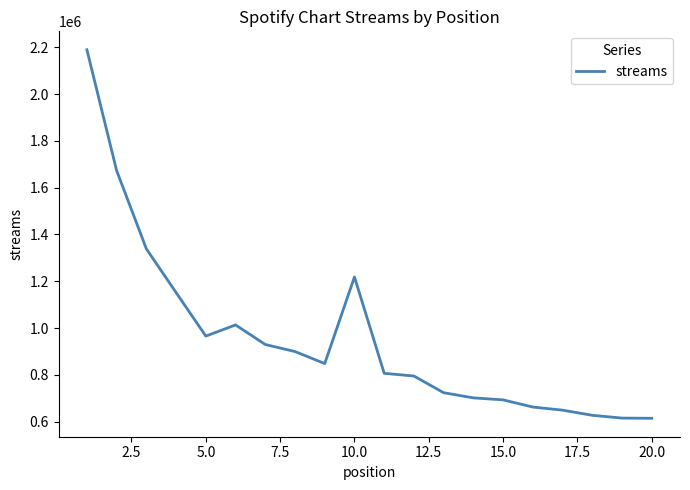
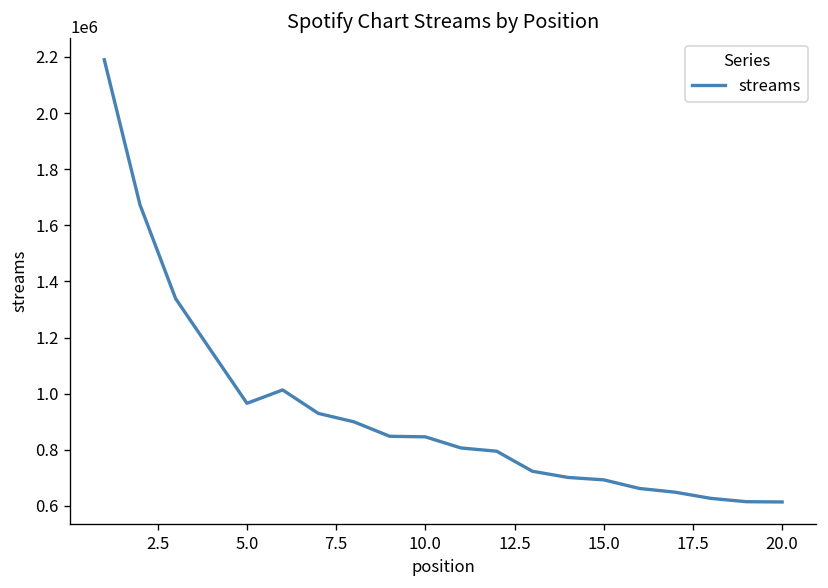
10.0: 1220000 -> 850000
